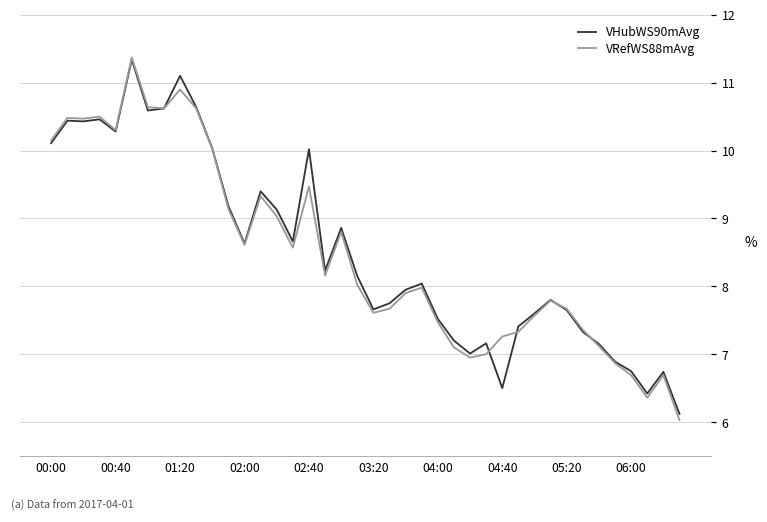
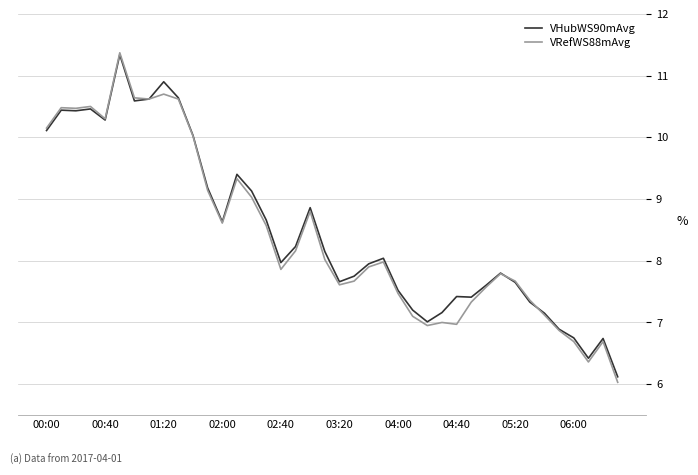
VHubWS90mAvg, 01:20: 11.1 -> 10.9
VRefWS88mAvg, 01:20: 10.9 -> 10.7
VHubWS90mAvg, 02:40: 10.0 -> 8.0
VRefWS88mAvg, 02:40: 9.5 -> 7.9
VHubWS90mAvg, 04:40: 6.5 -> 7.4
VRefWS88mAvg, 04:40: 7.3 -> 7.0
